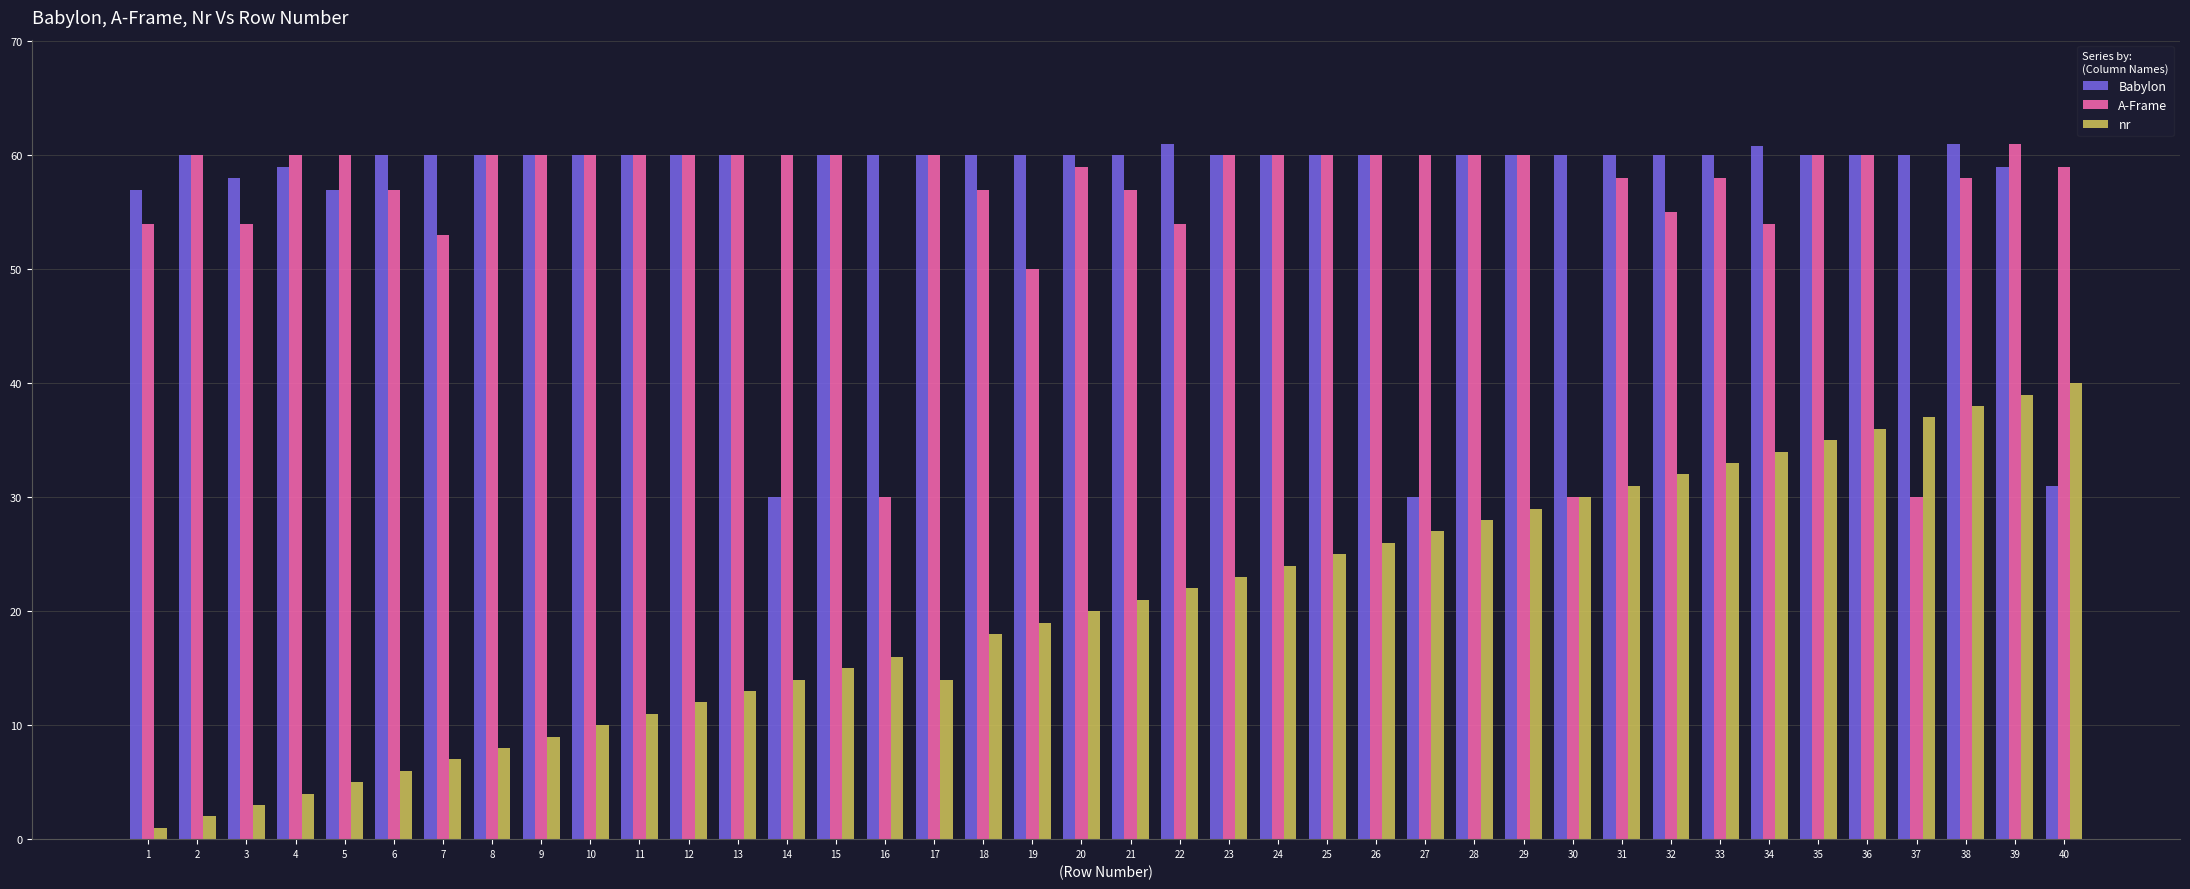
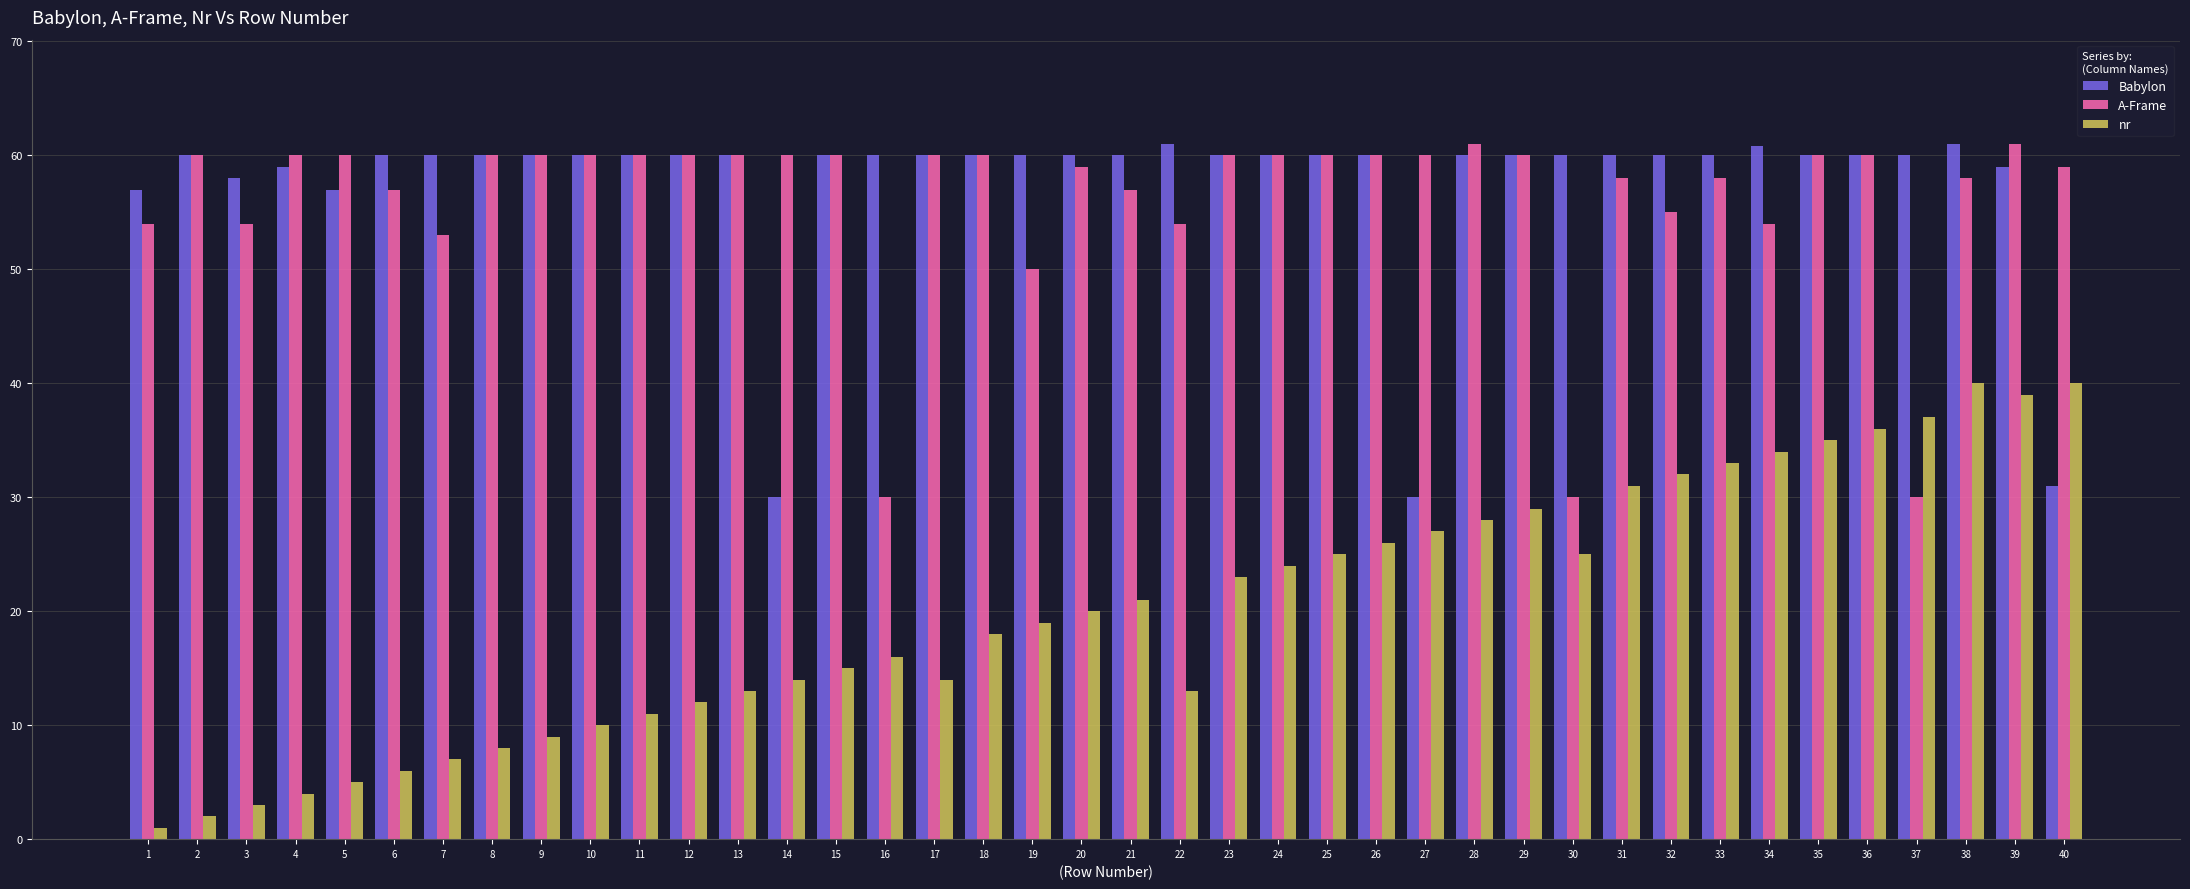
A-Frame, 18: 57 -> 60
nr, 22: 22 -> 13
A-Frame, 28: 60 -> 61
nr, 30: 30 -> 25
nr, 38: 38 -> 40
